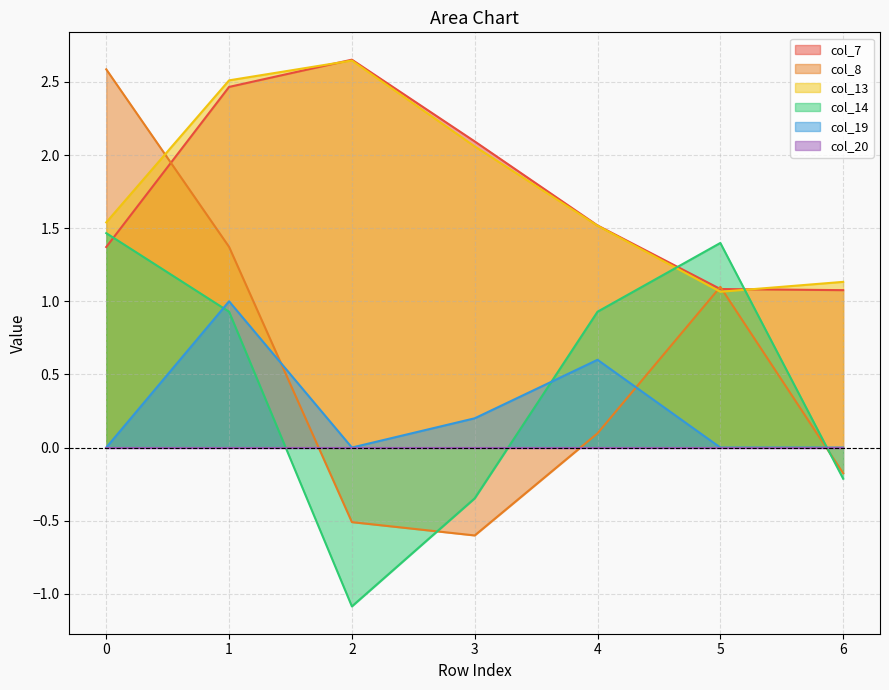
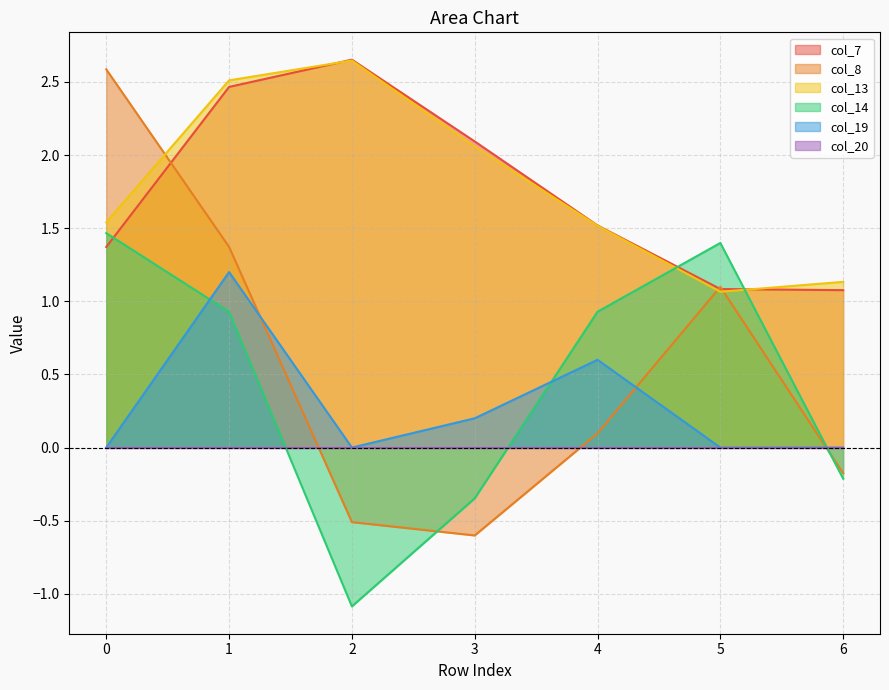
col_19, 1: 1.0 -> 1.2
